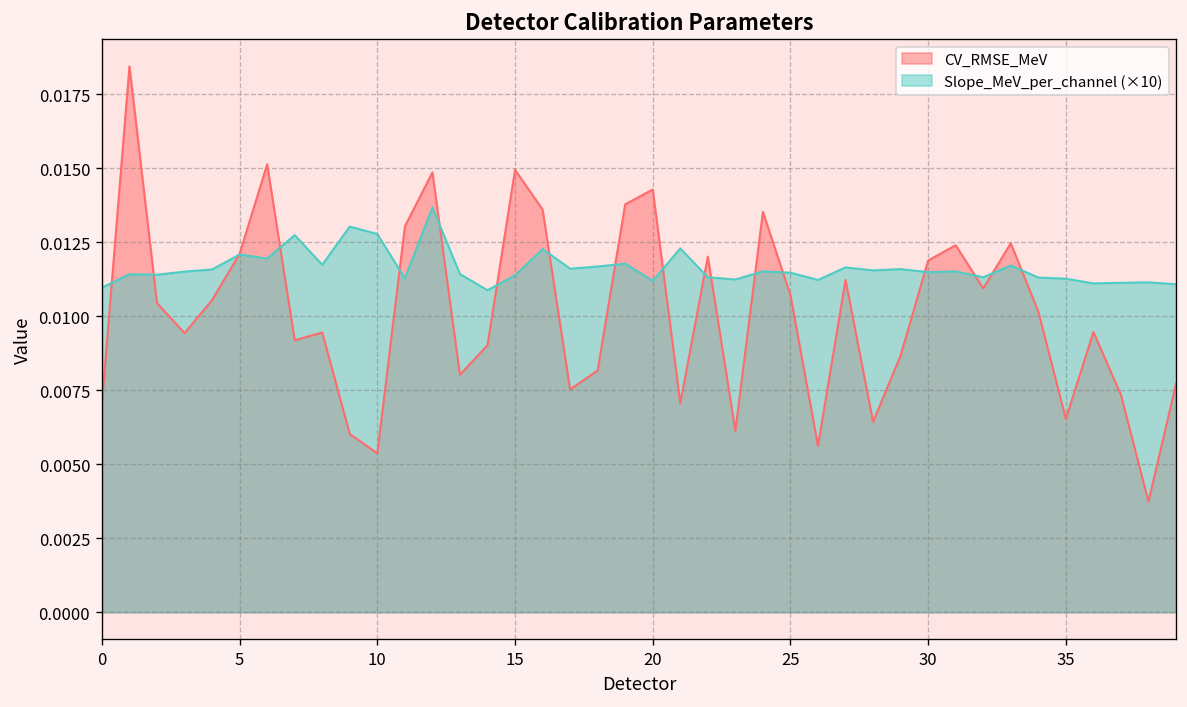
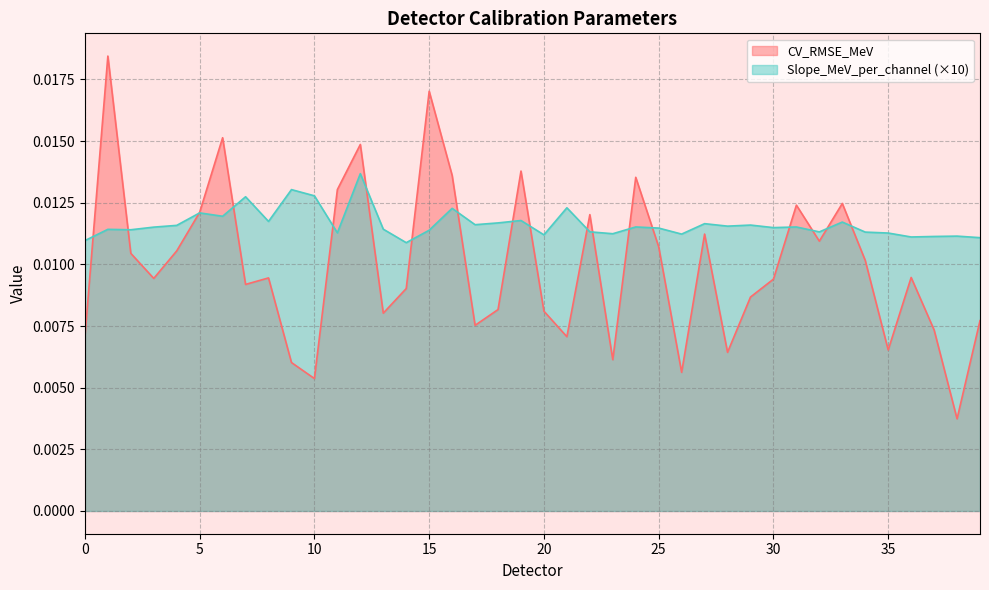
CV_RMSE_MeV, 15: 0.0149 -> 0.0170
CV_RMSE_MeV, 20: 0.0143 -> 0.0081
CV_RMSE_MeV, 30: 0.0119 -> 0.0094
